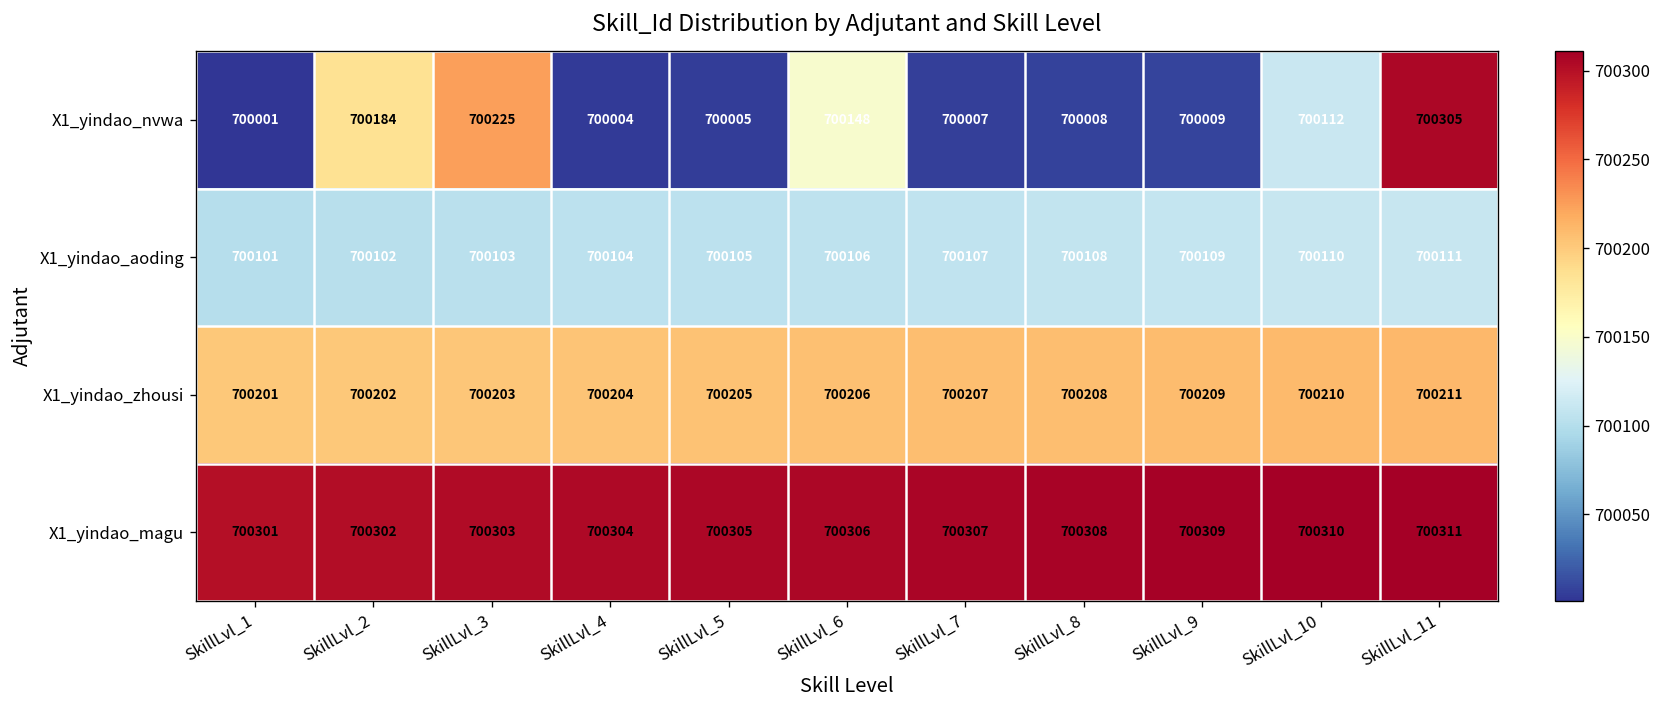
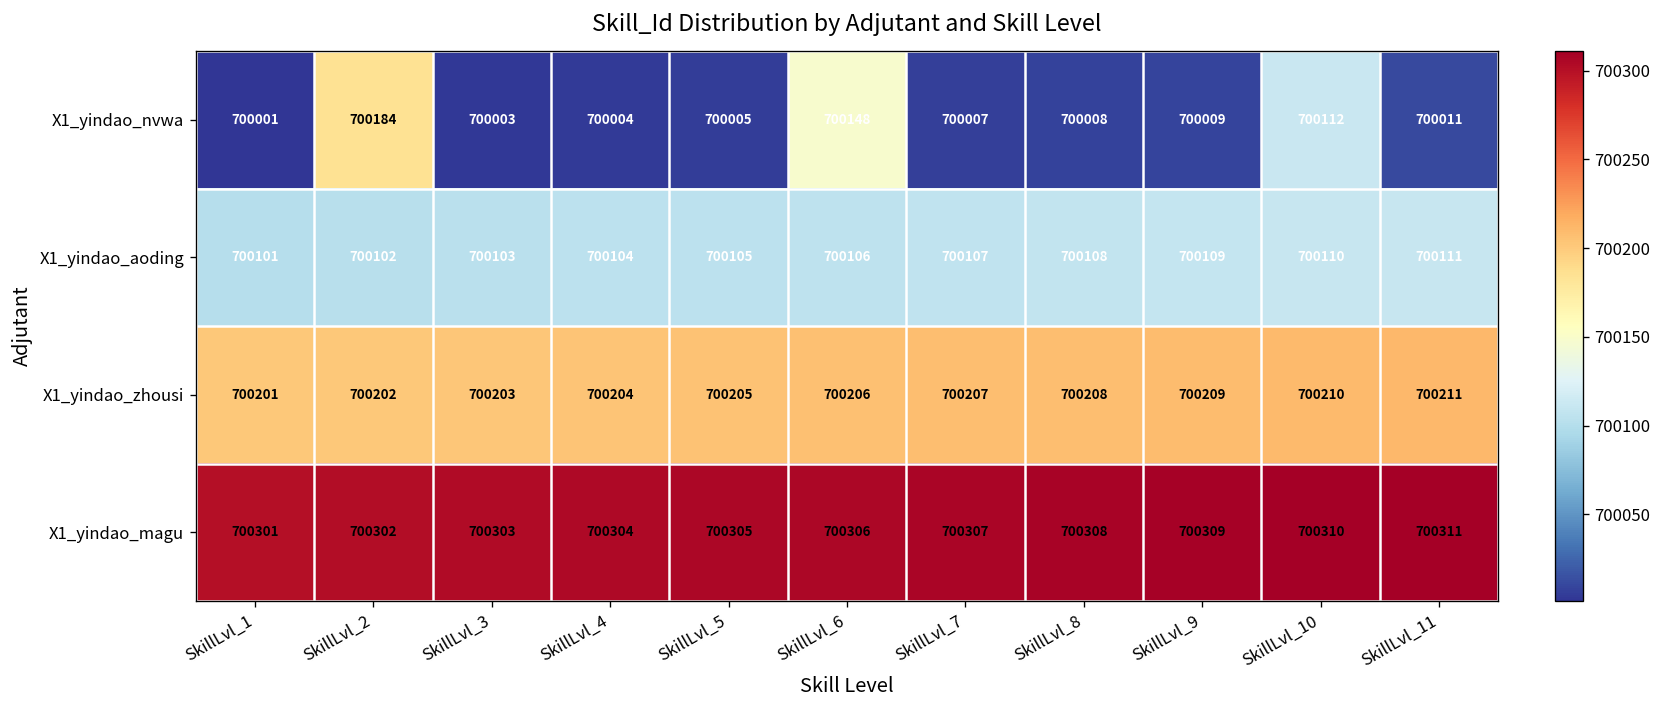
X1_yindao_nvwa, SkillLvl_3: 700225 -> 700003
X1_yindao_nvwa, SkillLvl_11: 700305 -> 700011
